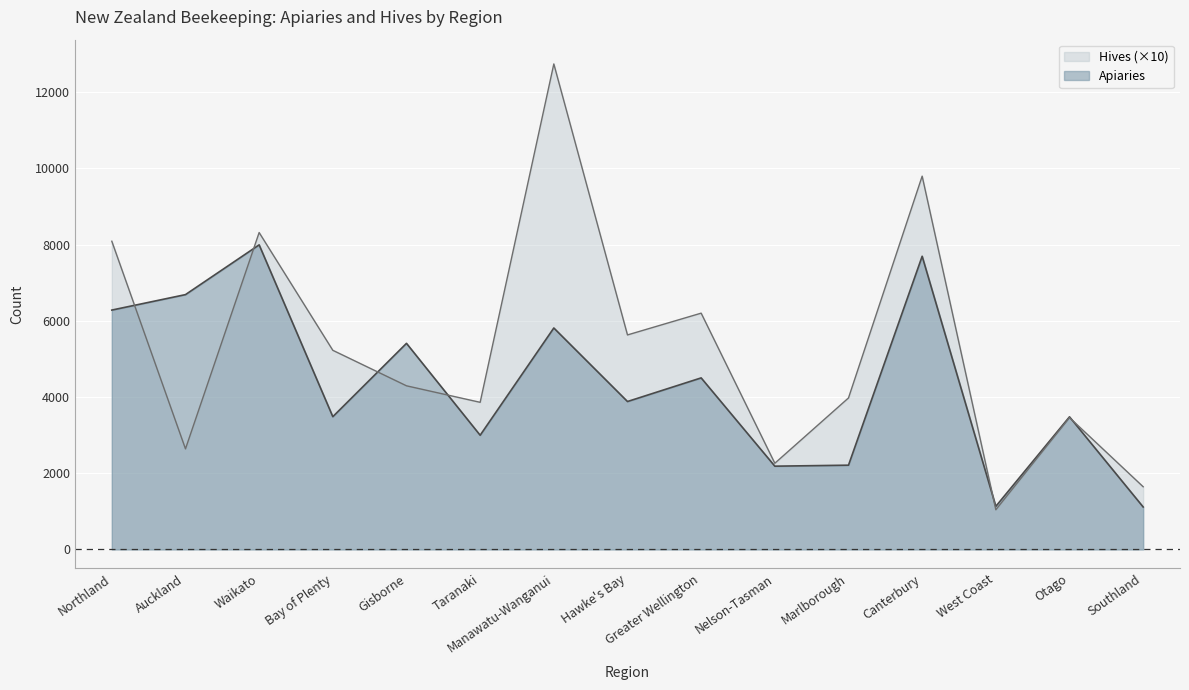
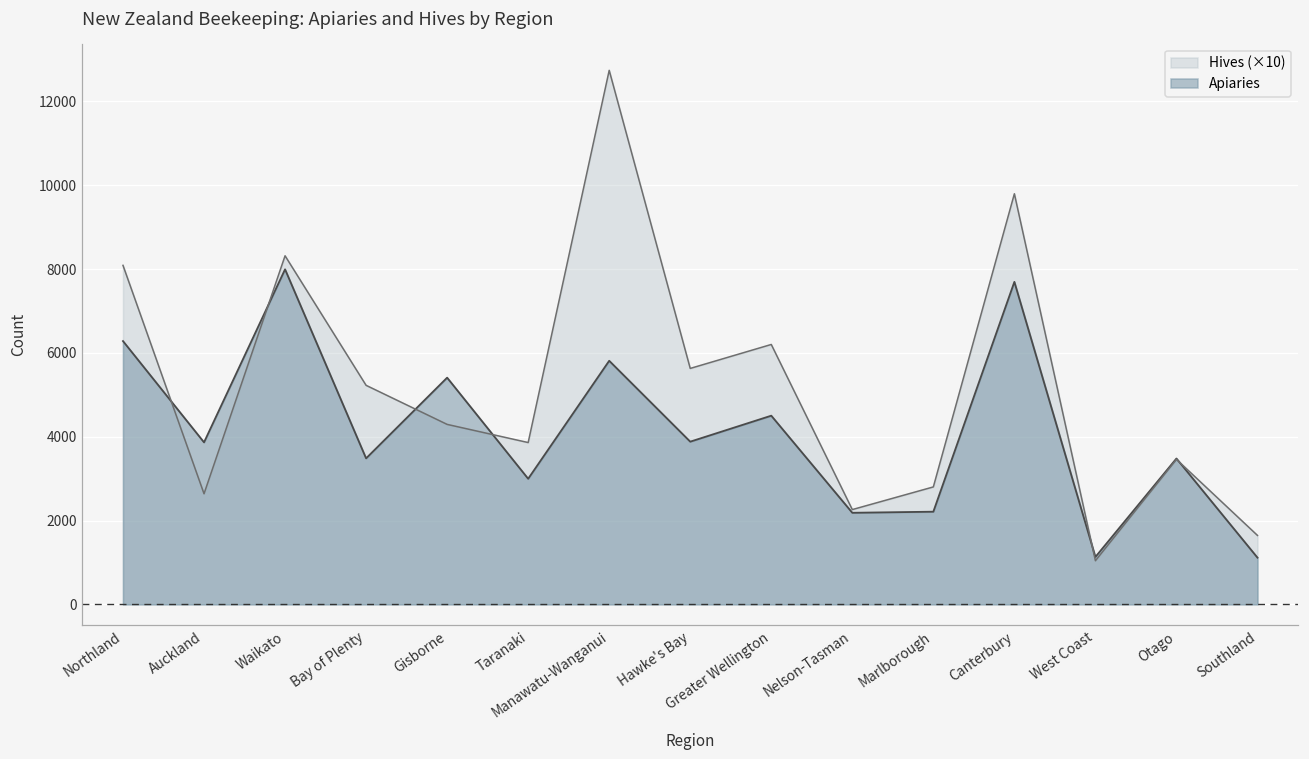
Apiaries, Auckland: 6700 -> 3900
Hives (×10), Marlborough: 4000 -> 2800
